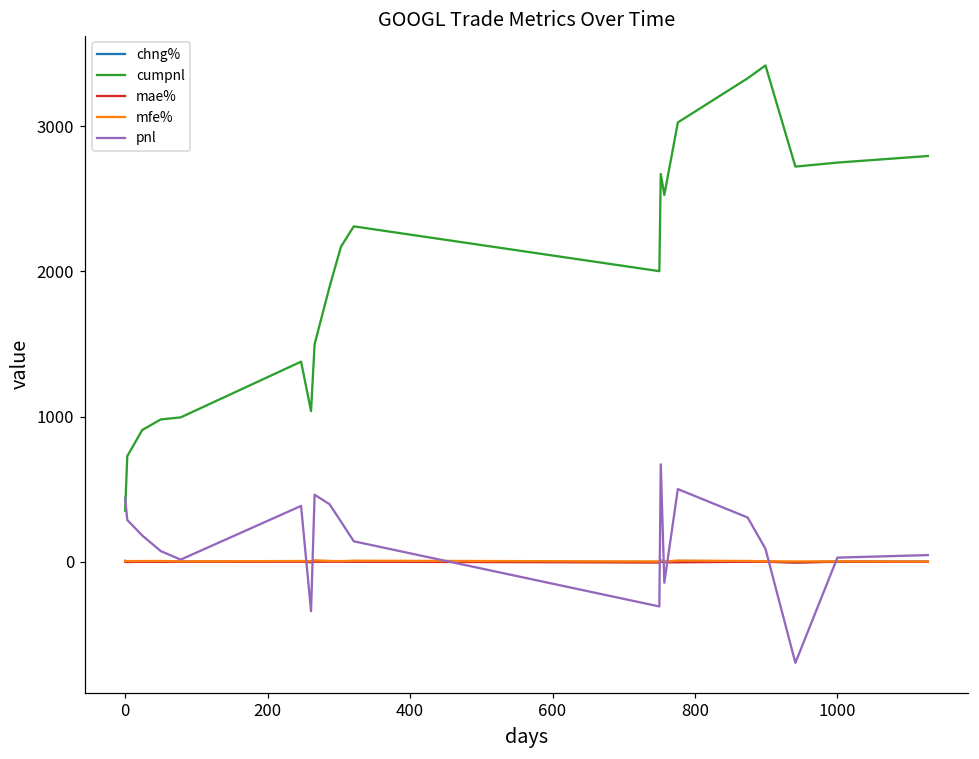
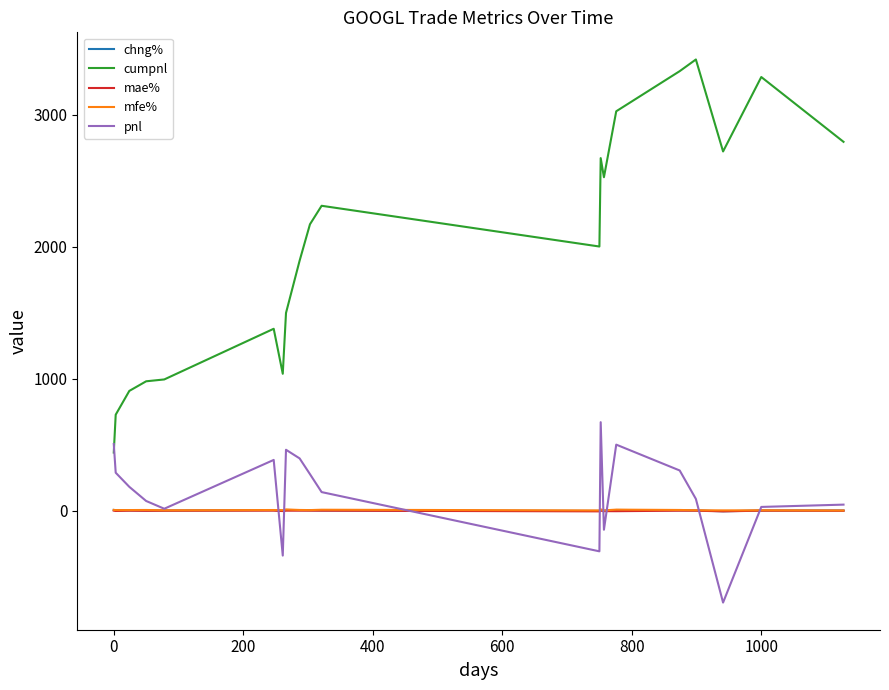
cumpnl, 0: 350 -> 440
pnl, 0: 440 -> 500
cumpnl, 1000: 2750 -> 3290
